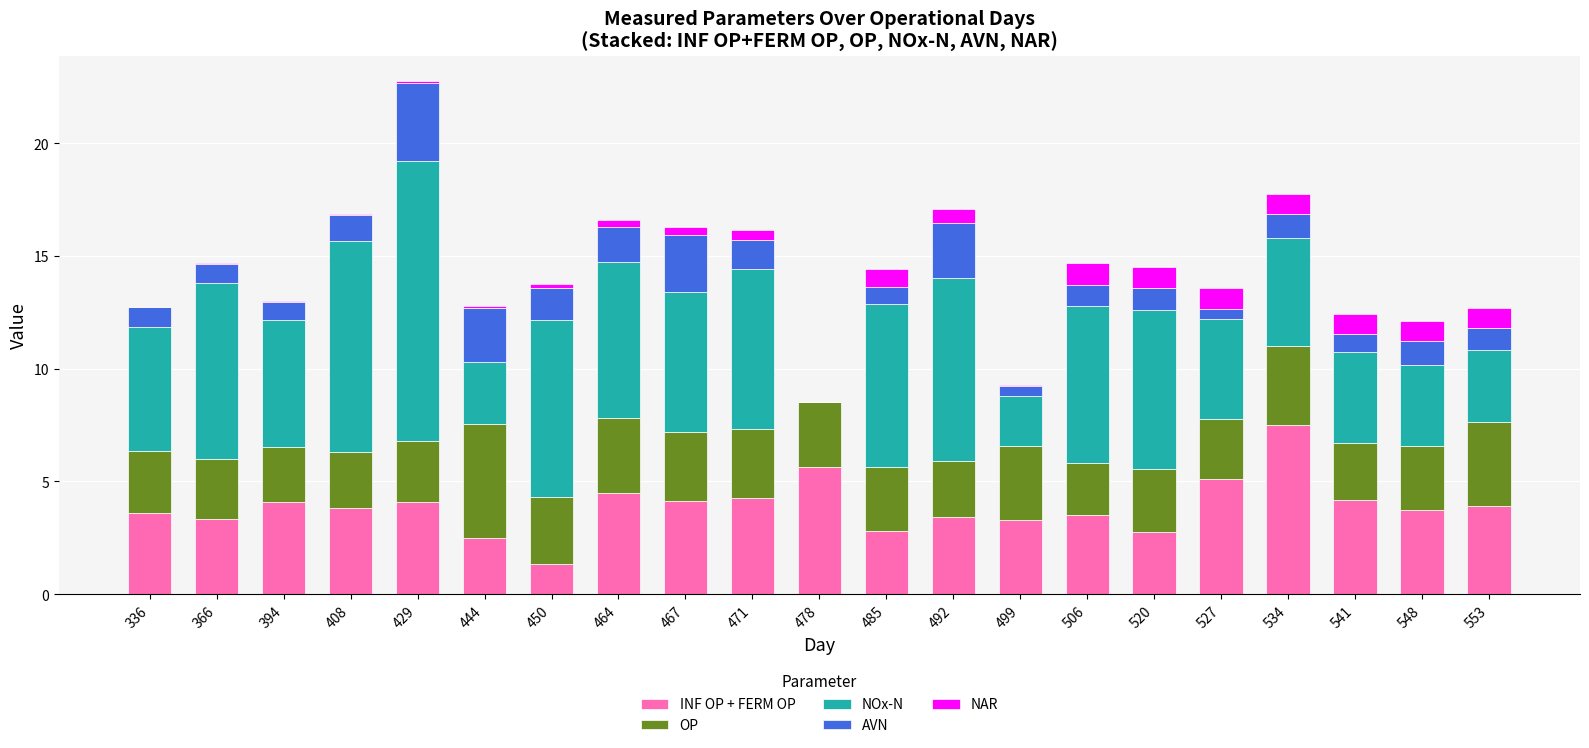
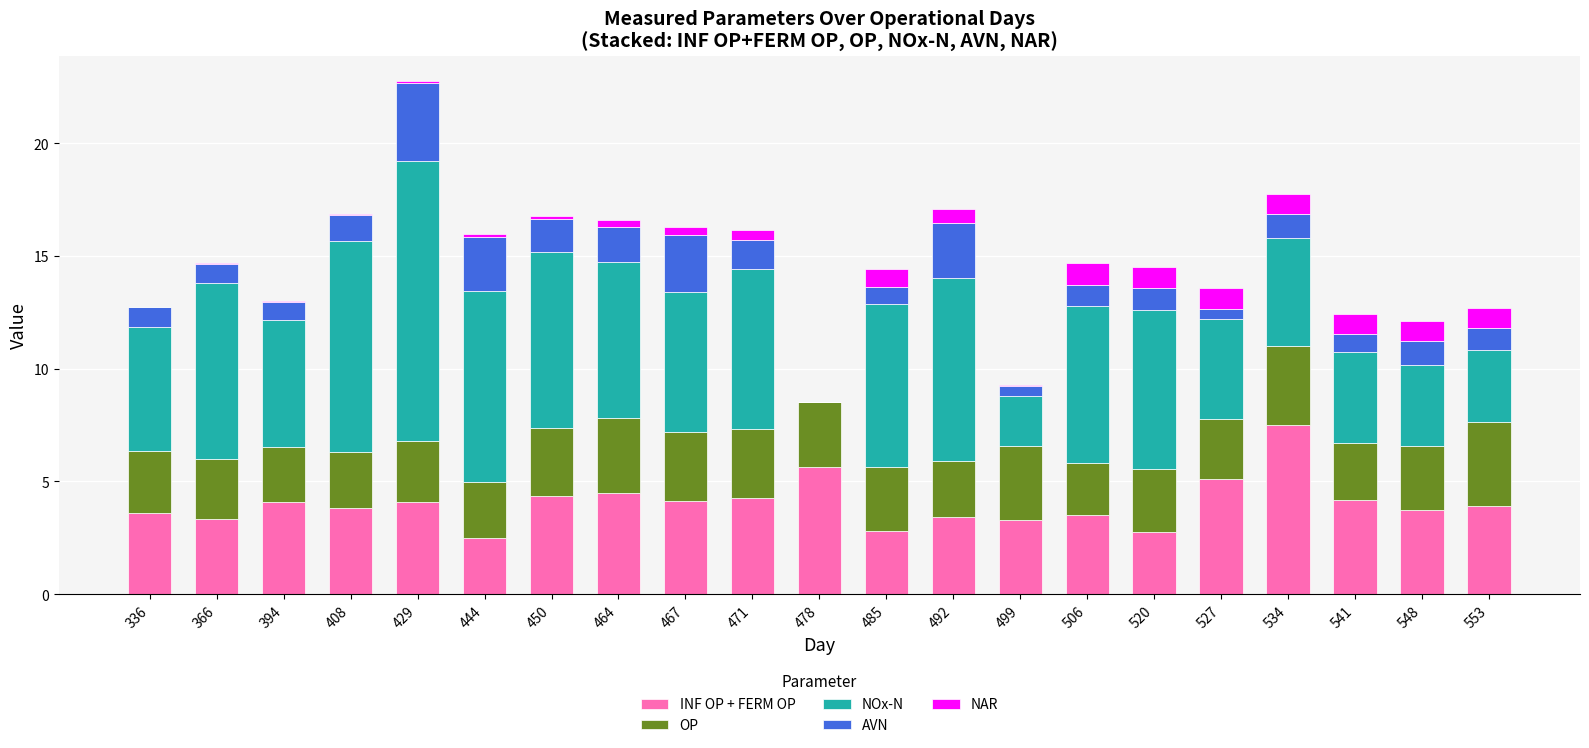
OP, 444: 5.1 -> 2.5
NOx-N, 444: 2.7 -> 8.5
INF OP + FERM OP, 450: 1.3 -> 4.4
